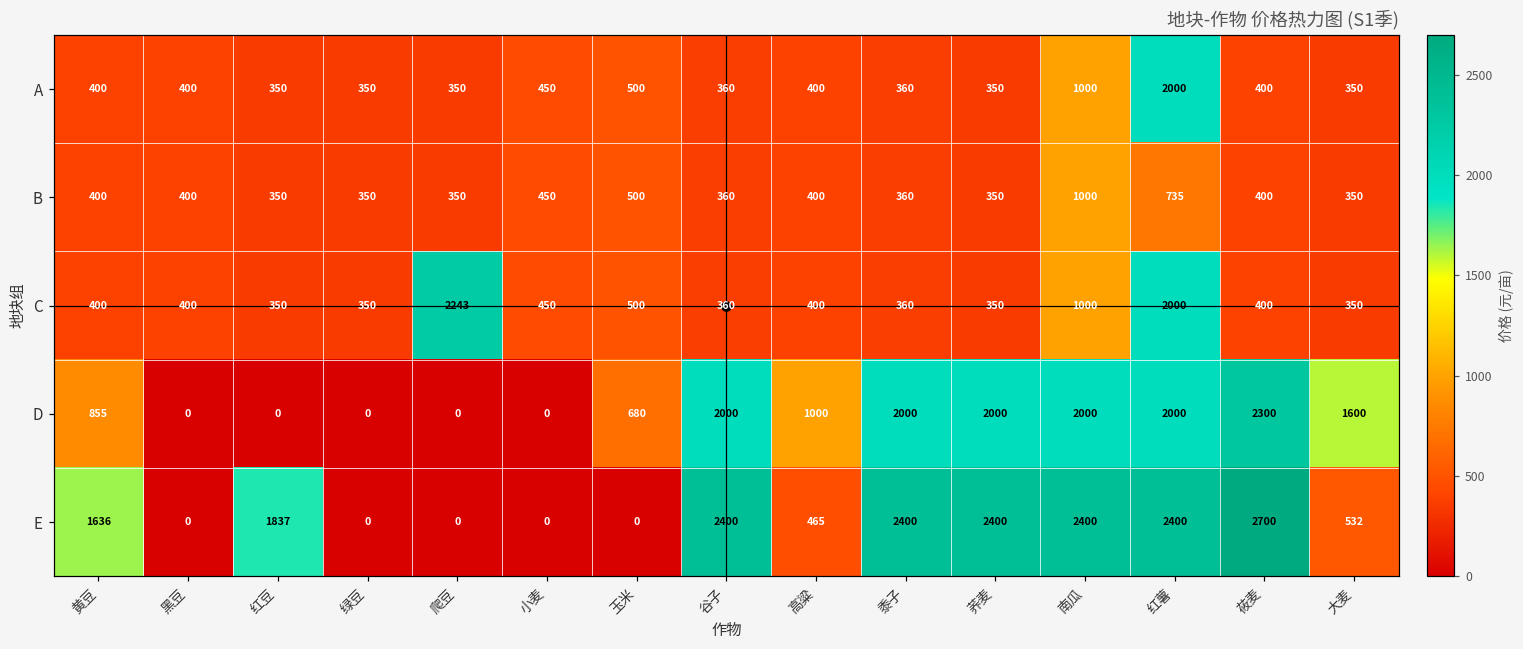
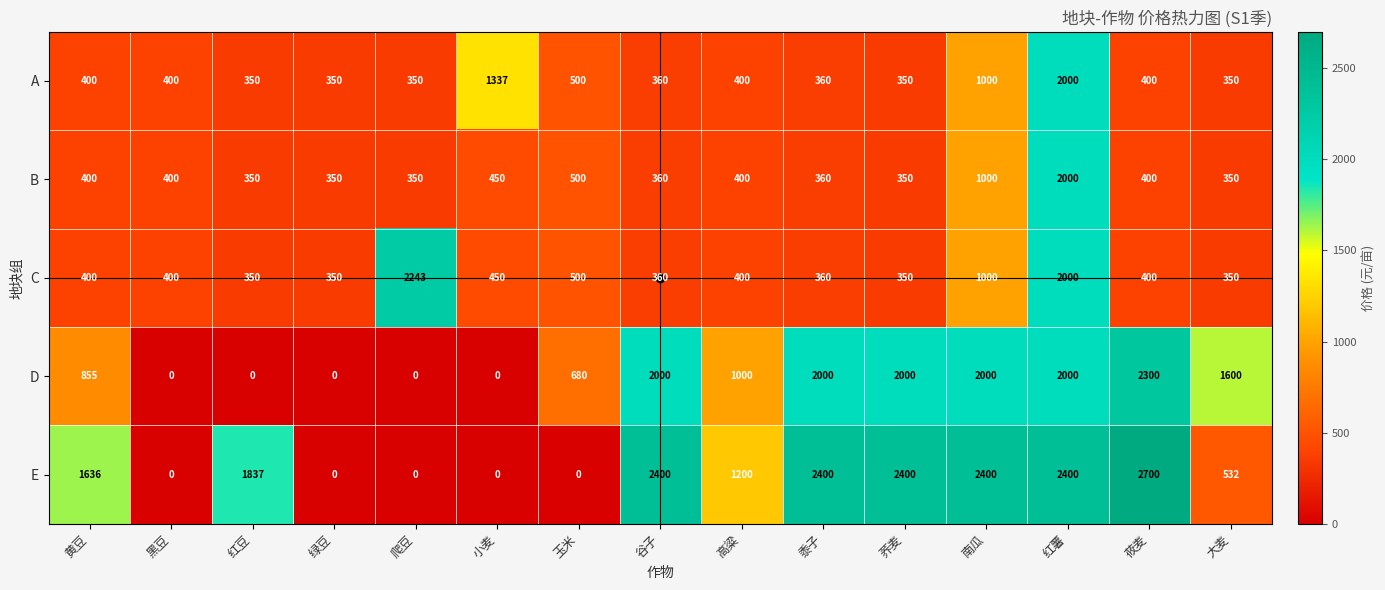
A, 小麦: 450 -> 1337
B, 红薯: 735 -> 2000
E, 高粱: 465 -> 1200
